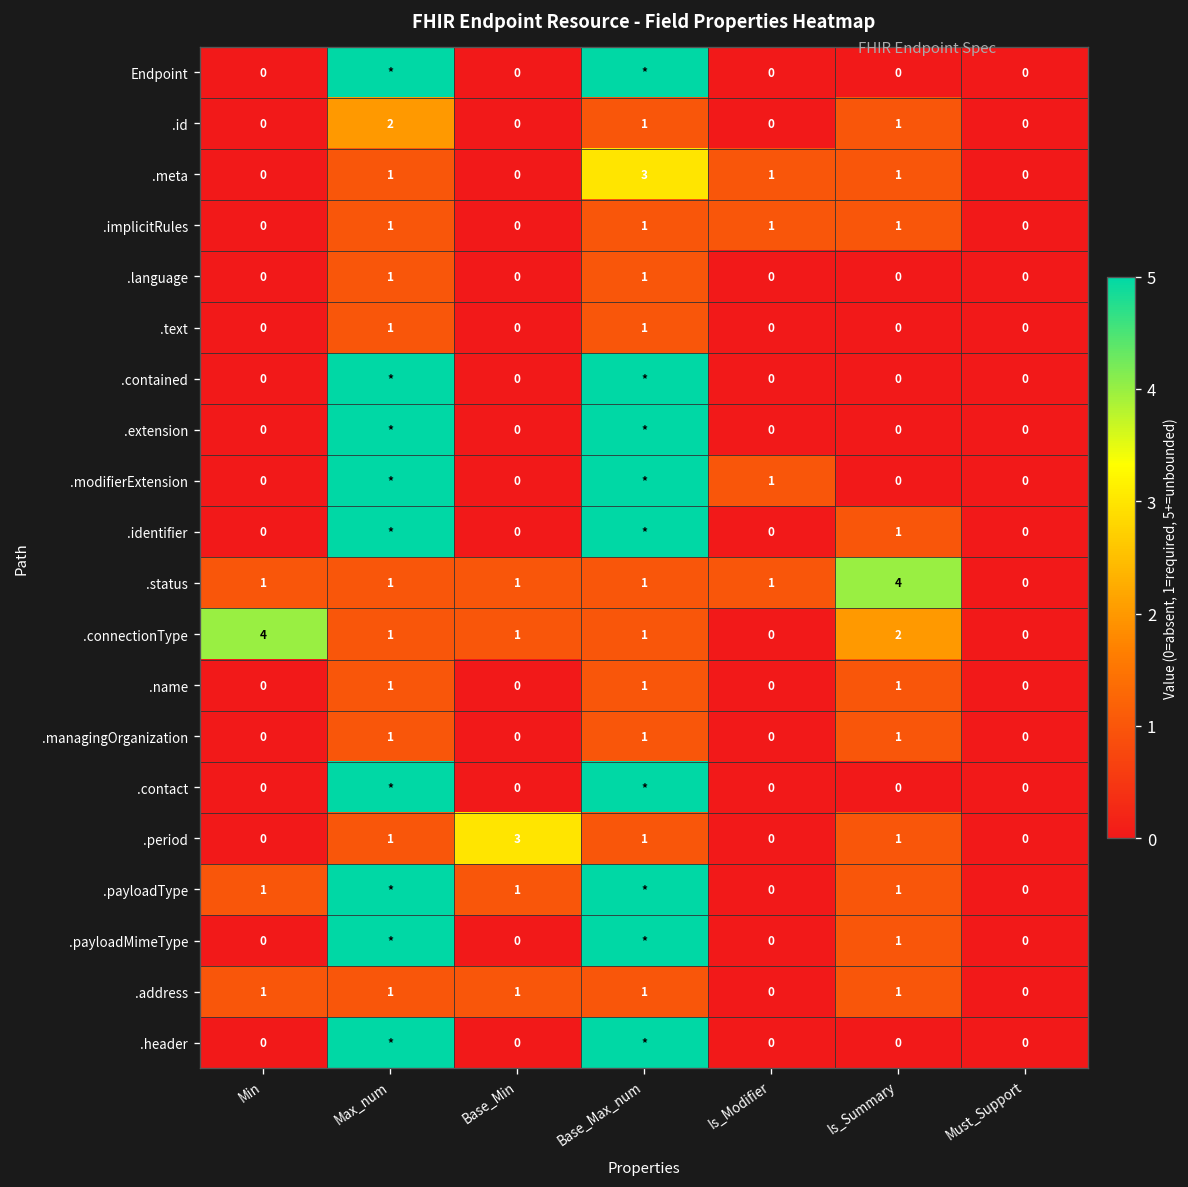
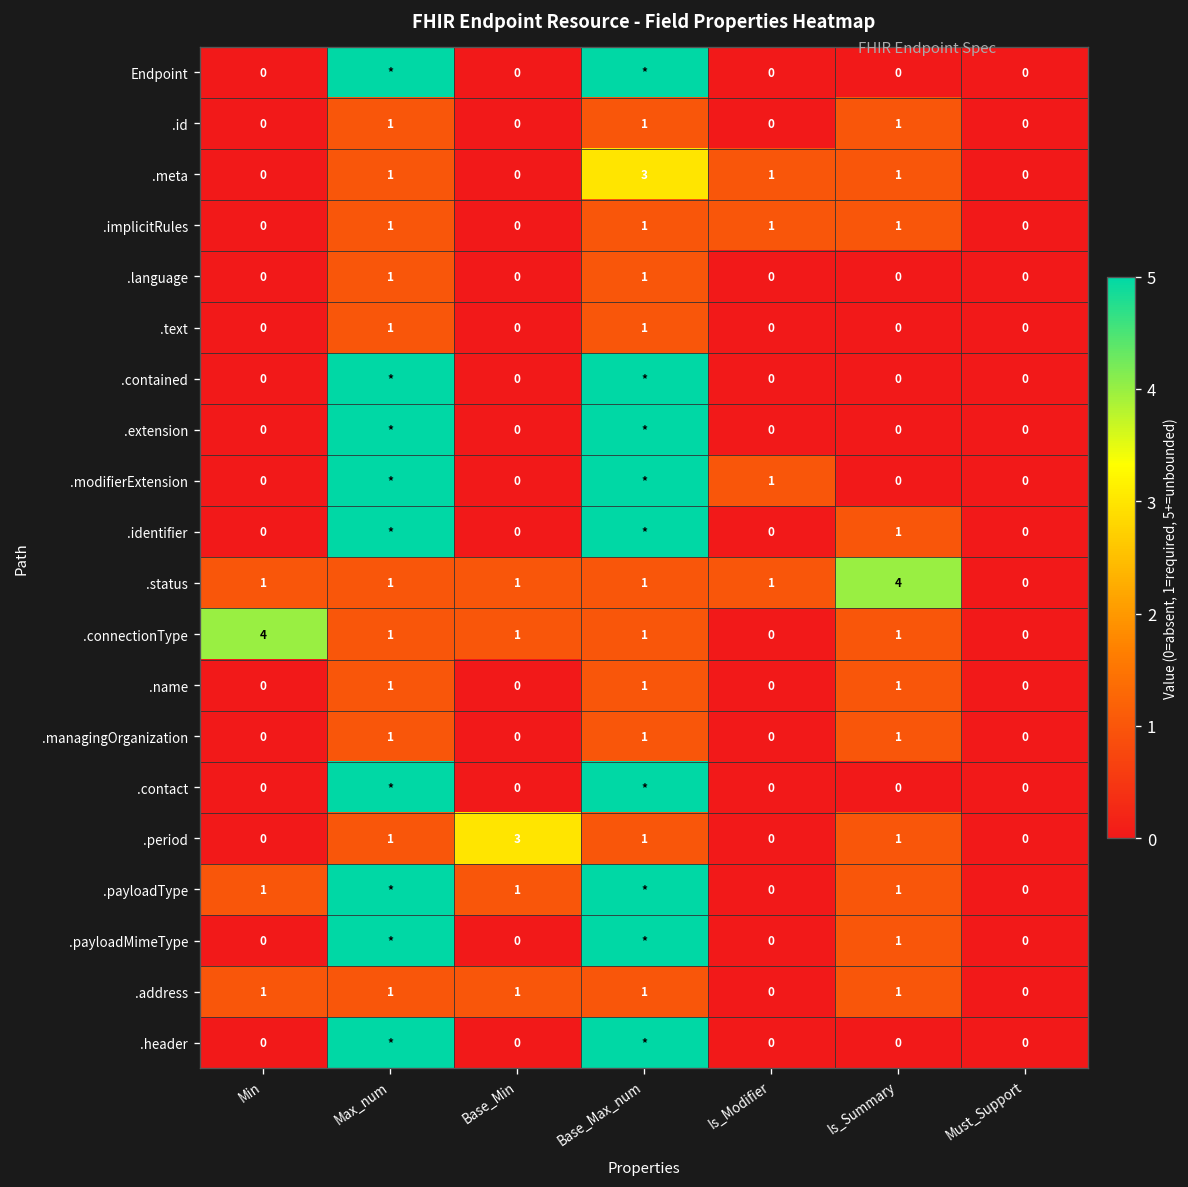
.id, Max_num: 2 -> 1
.connectionType, Is_Summary: 2 -> 1
